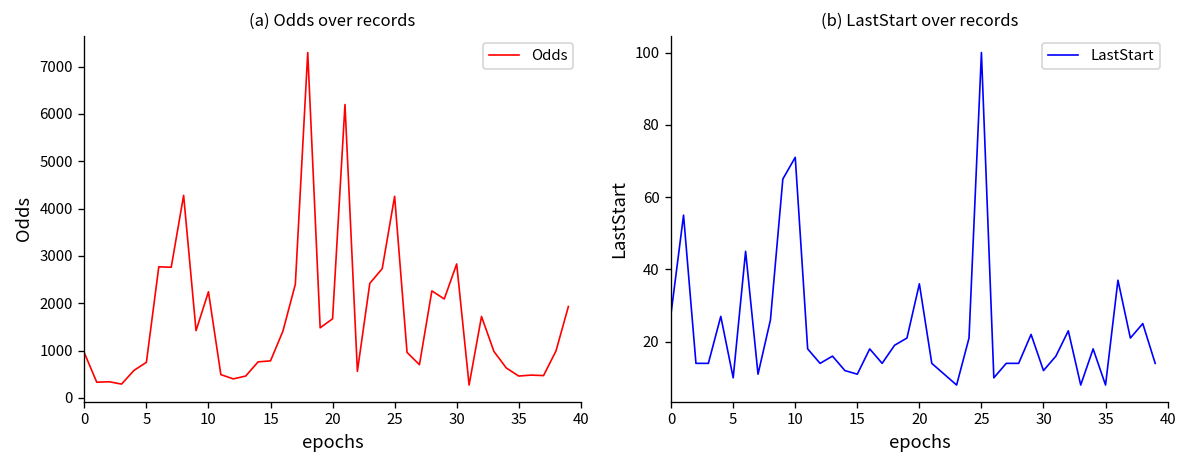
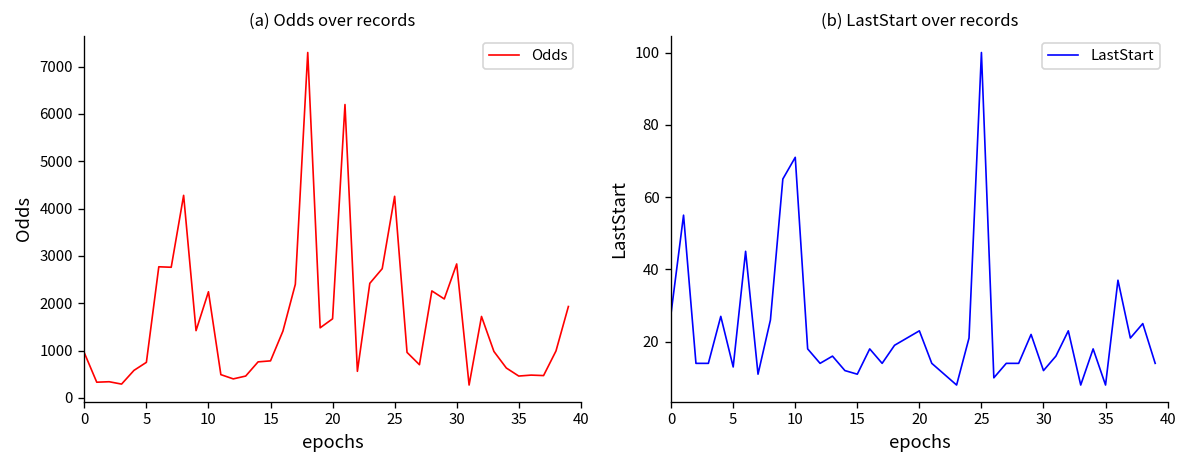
(b) LastStart over records, 5: 10 -> 13
(b) LastStart over records, 20: 36 -> 23
